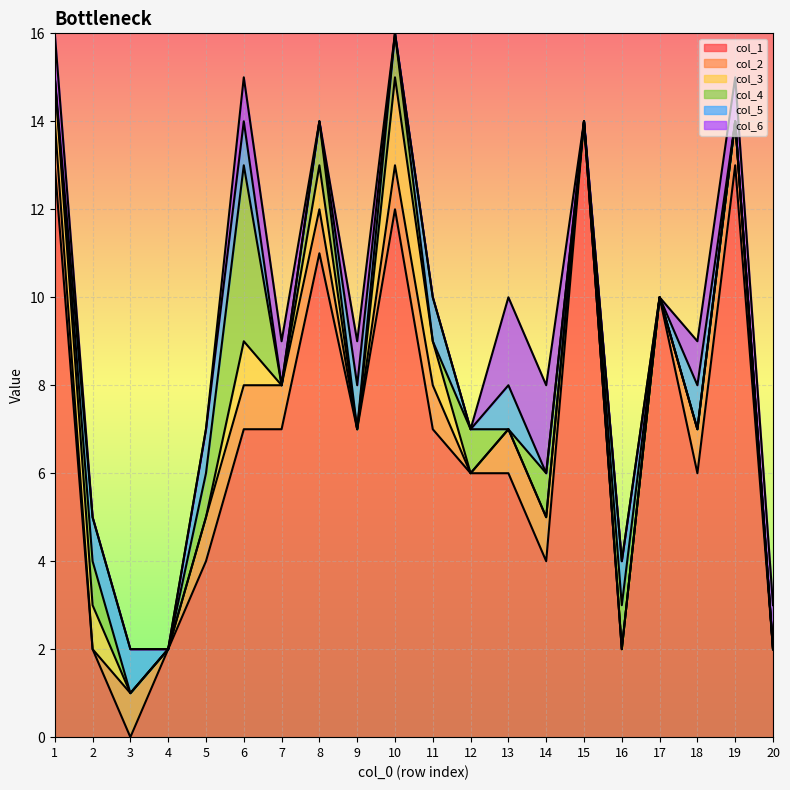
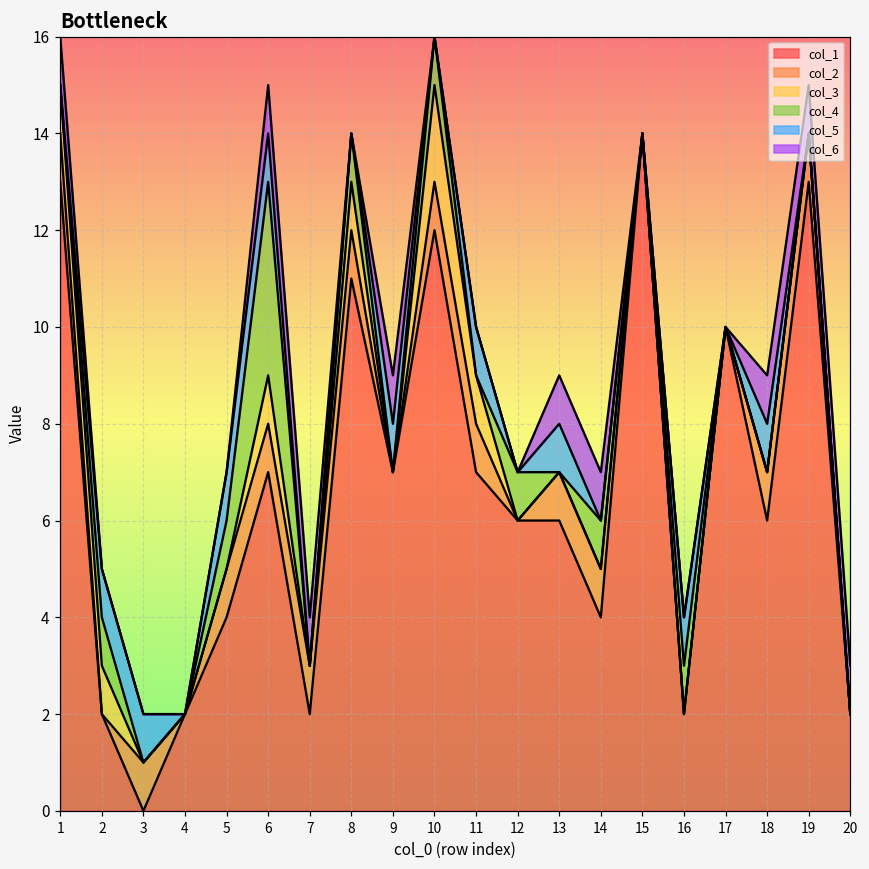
col_1, 7: 7 -> 2
col_6, 13: 2 -> 1
col_6, 14: 2 -> 1
